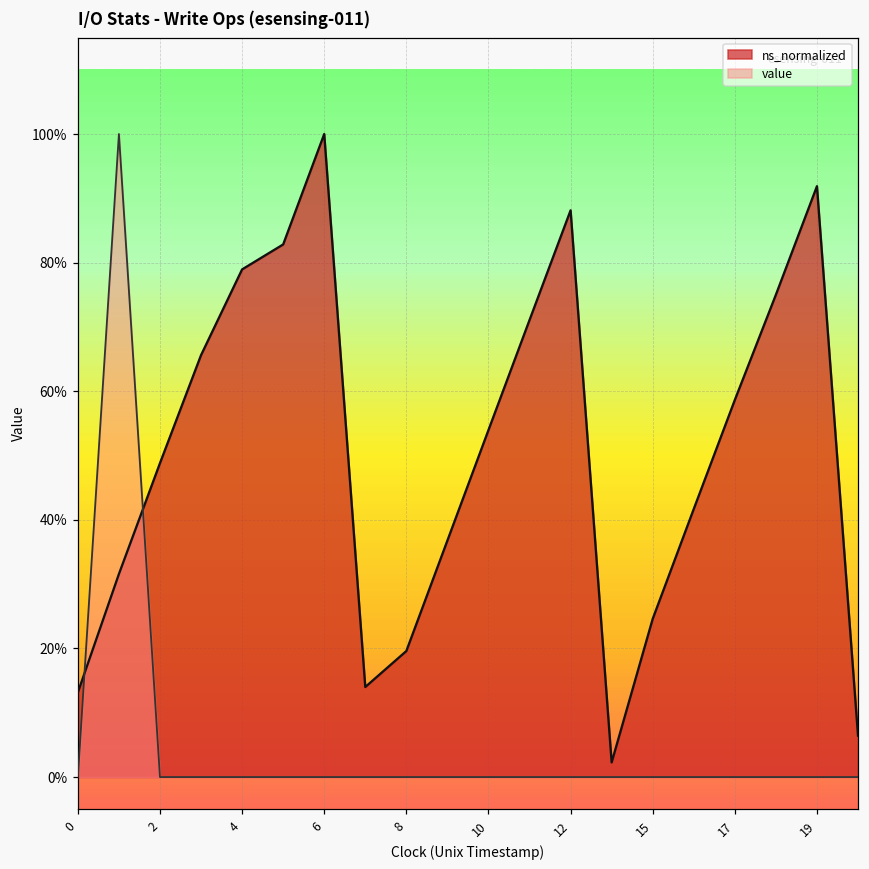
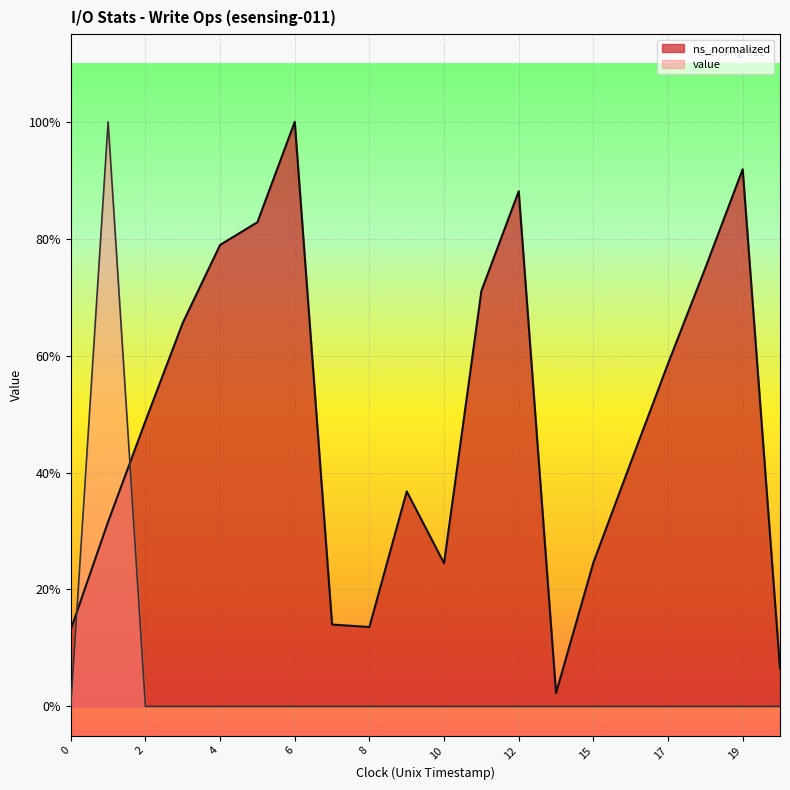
ns_normalized, 8: 20% -> 14%
ns_normalized, 10: 54% -> 24%
